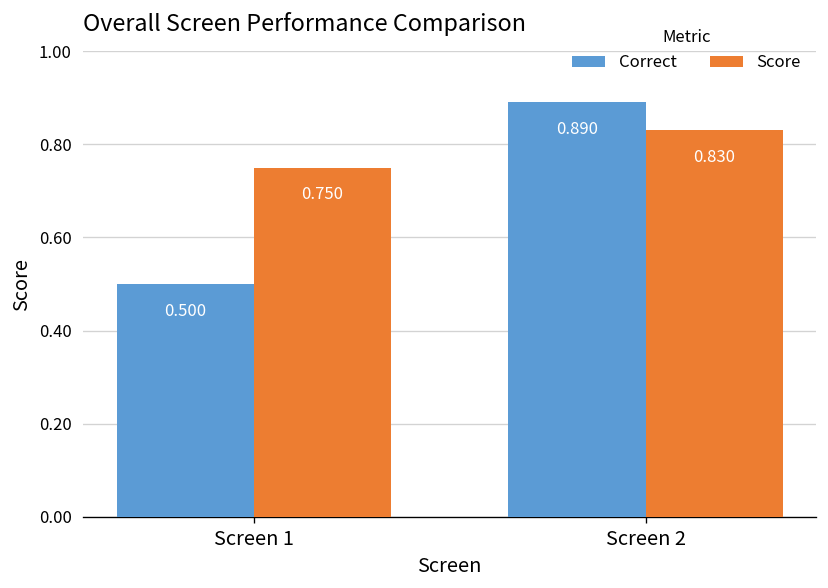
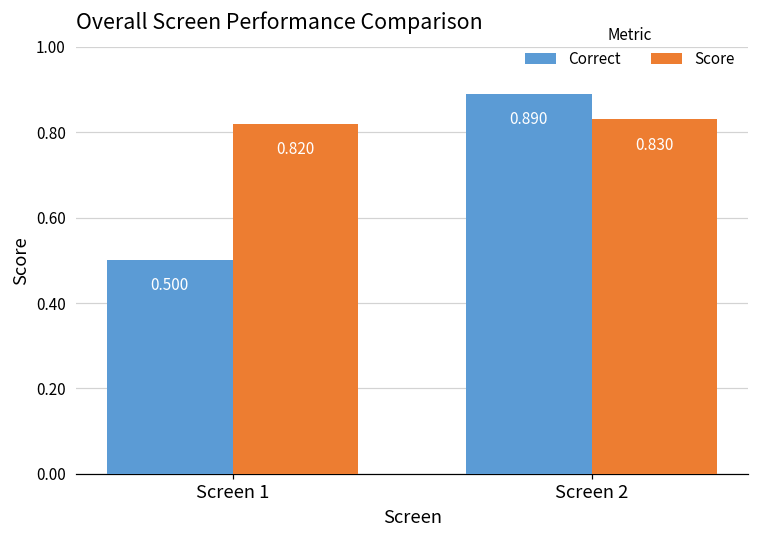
Score, Screen 1: 0.750 -> 0.820
